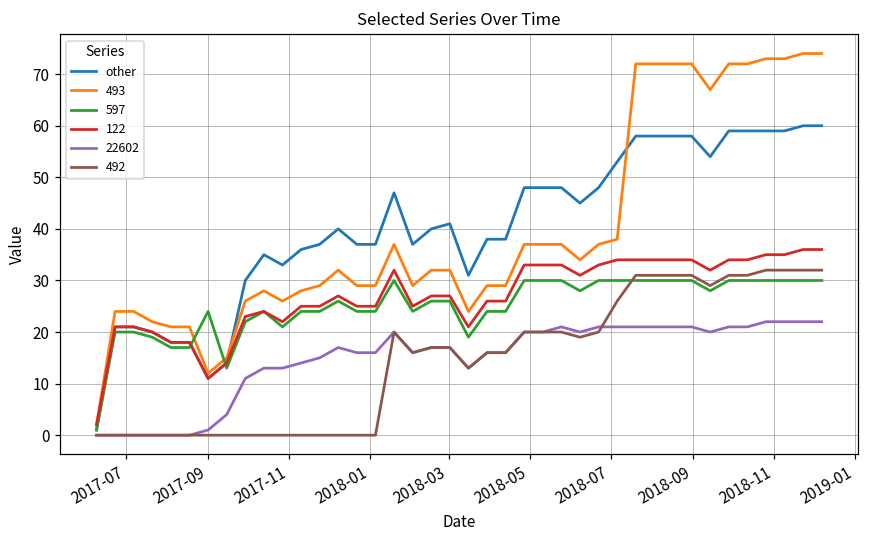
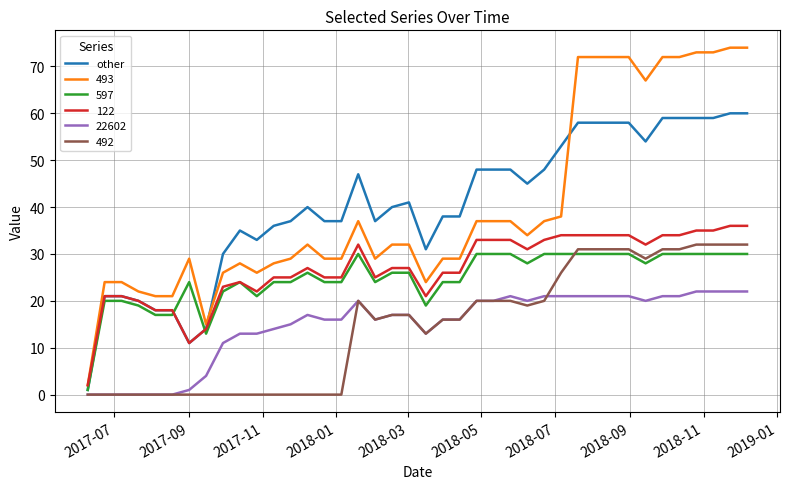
493, 2017-09: 12 -> 29
